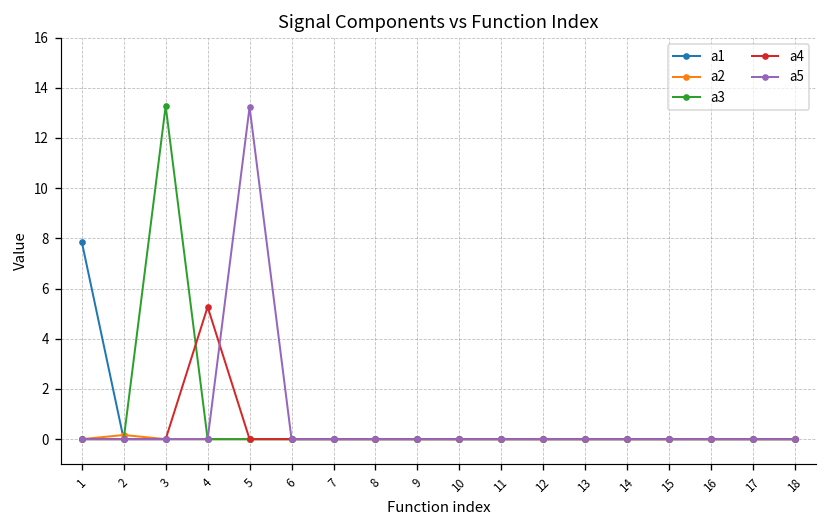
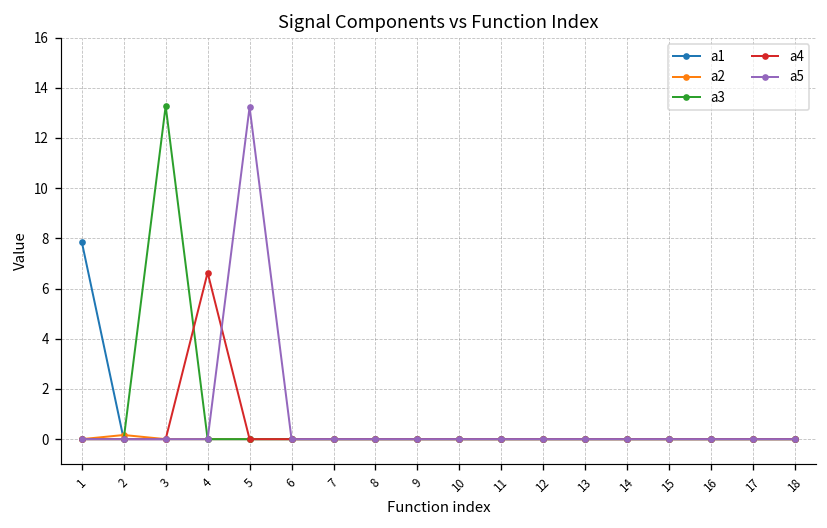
a4, 4: 5.3 -> 6.6
